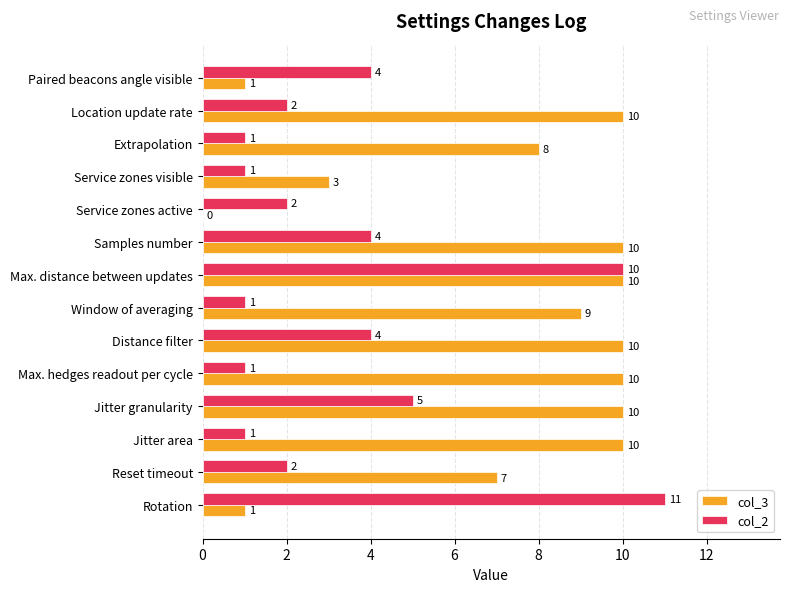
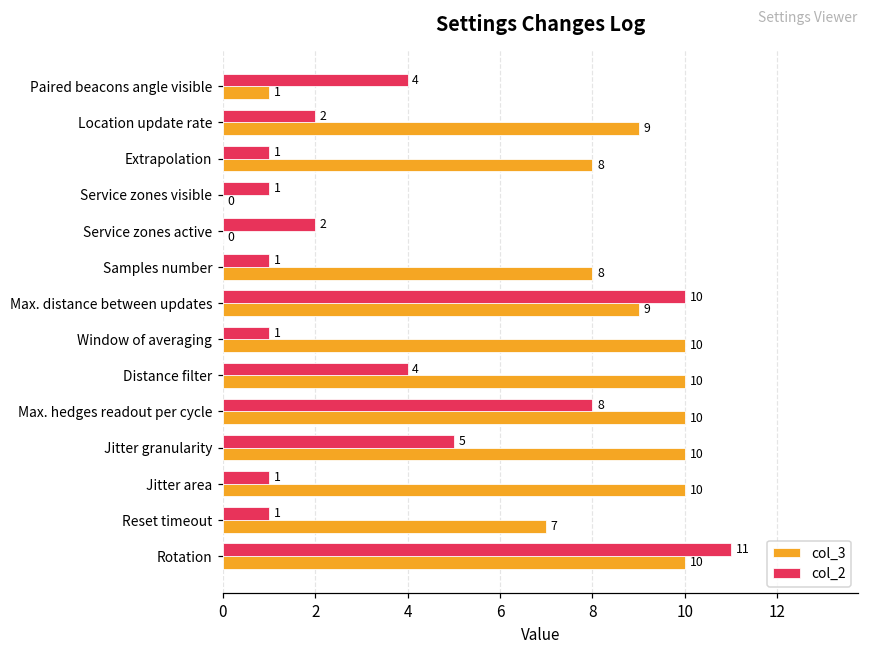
col_3, Location update rate: 10 -> 9
col_3, Service zones visible: 3 -> 0
col_2, Samples number: 4 -> 1
col_3, Samples number: 10 -> 8
col_3, Max. distance between updates: 10 -> 9
col_3, Window of averaging: 9 -> 10
col_2, Max. hedges readout per cycle: 1 -> 8
col_2, Reset timeout: 2 -> 1
col_3, Rotation: 1 -> 10
